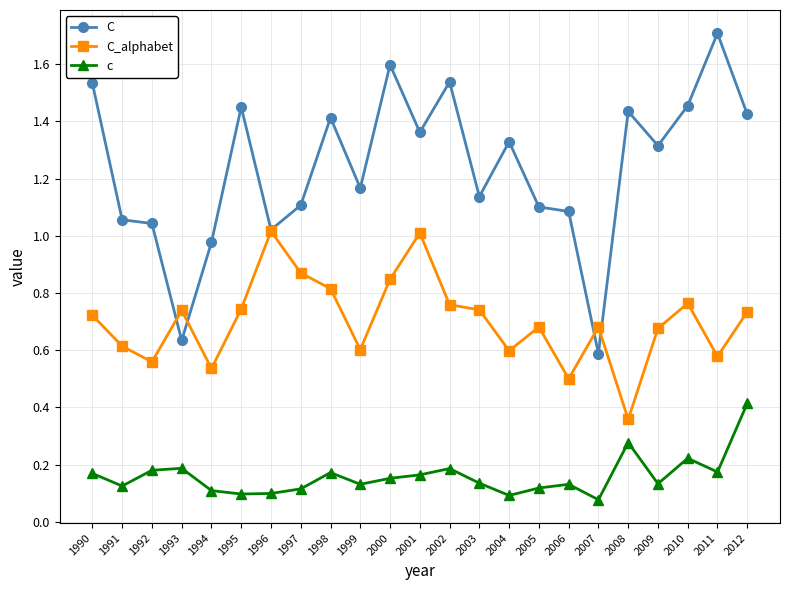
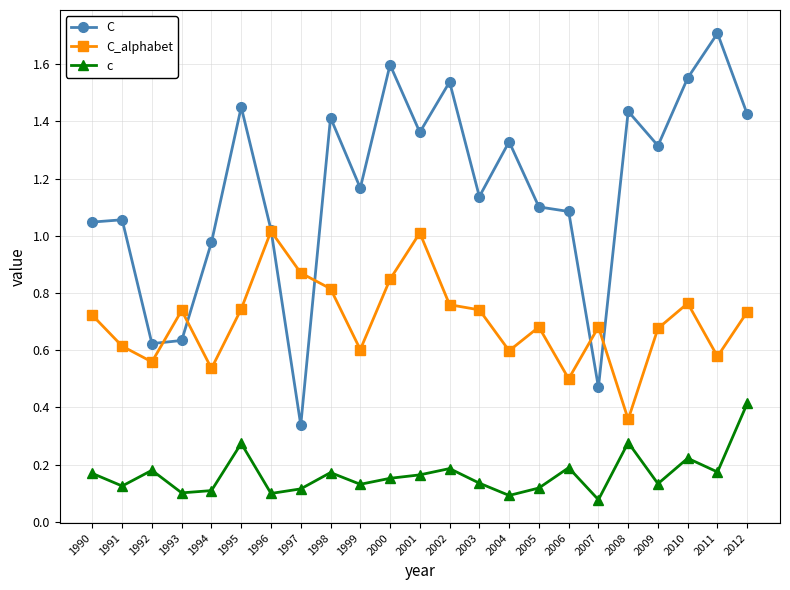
C, 1990: 1.53 -> 1.05
C, 1992: 1.04 -> 0.62
c, 1993: 0.19 -> 0.10
c, 1995: 0.10 -> 0.27
C, 1997: 1.11 -> 0.34
c, 2006: 0.13 -> 0.19
C, 2007: 0.59 -> 0.47
C, 2010: 1.46 -> 1.55
